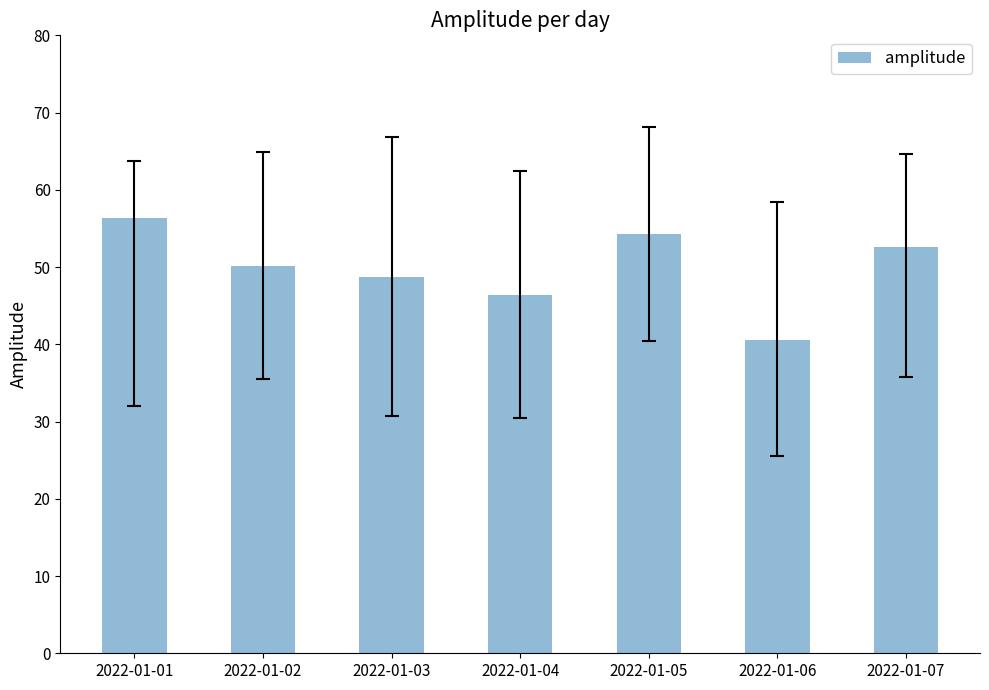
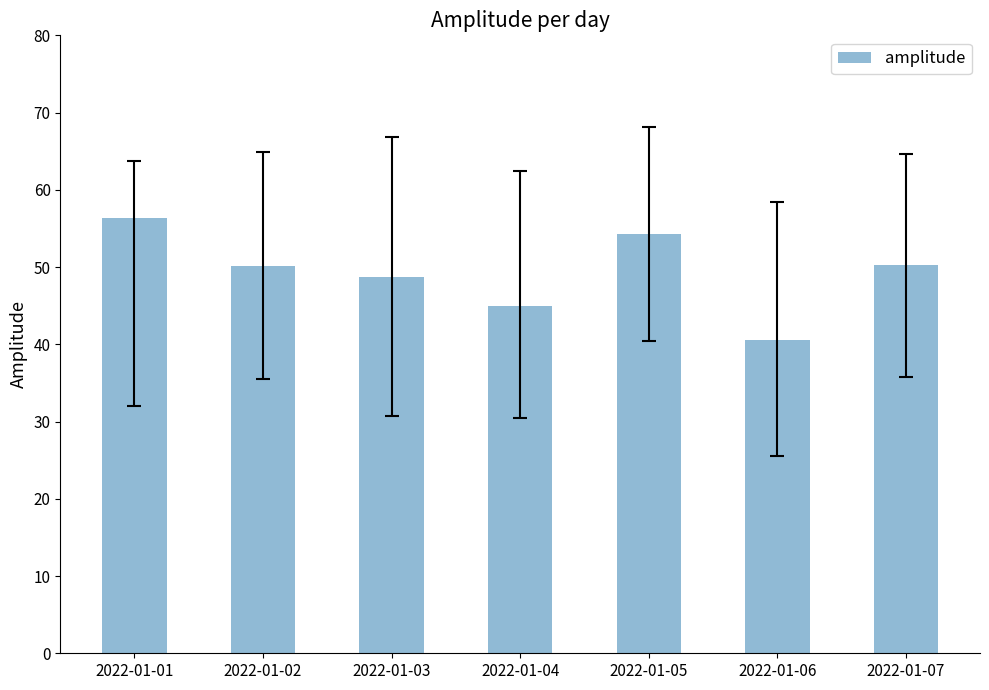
amplitude, 2022-01-04: 46 -> 45
amplitude, 2022-01-07: 53 -> 50
